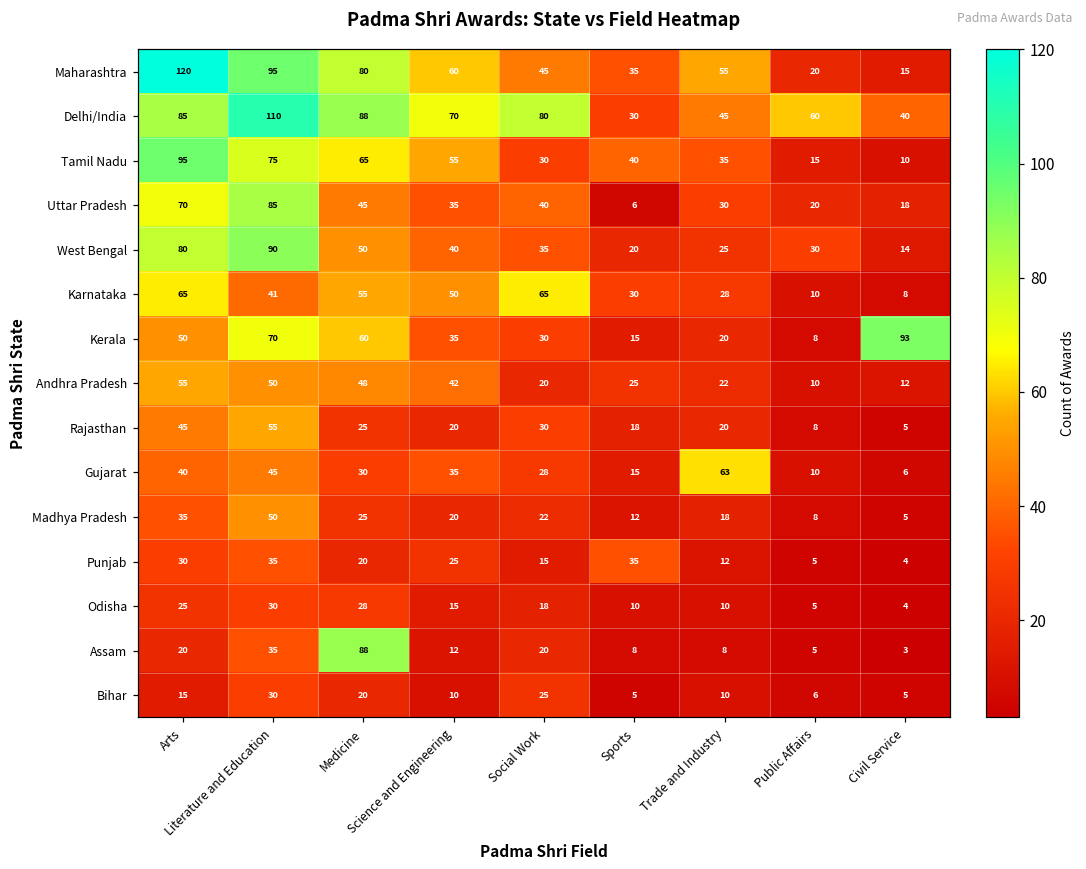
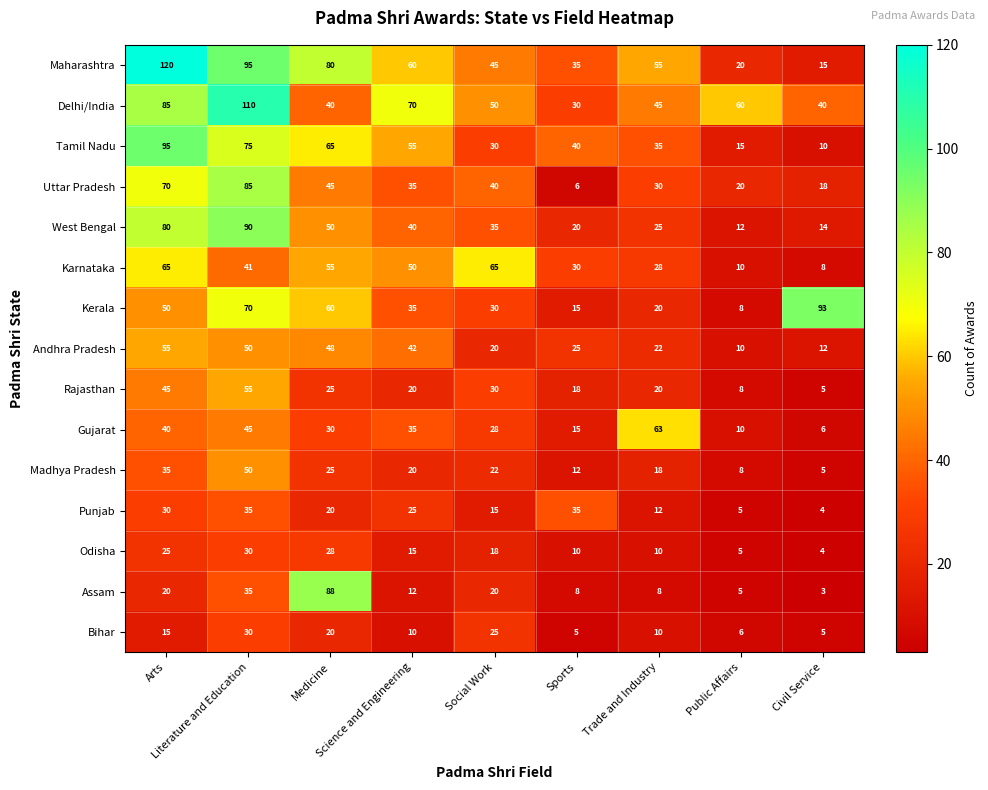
Delhi/India, Medicine: 88 -> 40
Delhi/India, Social Work: 80 -> 50
West Bengal, Public Affairs: 30 -> 12
